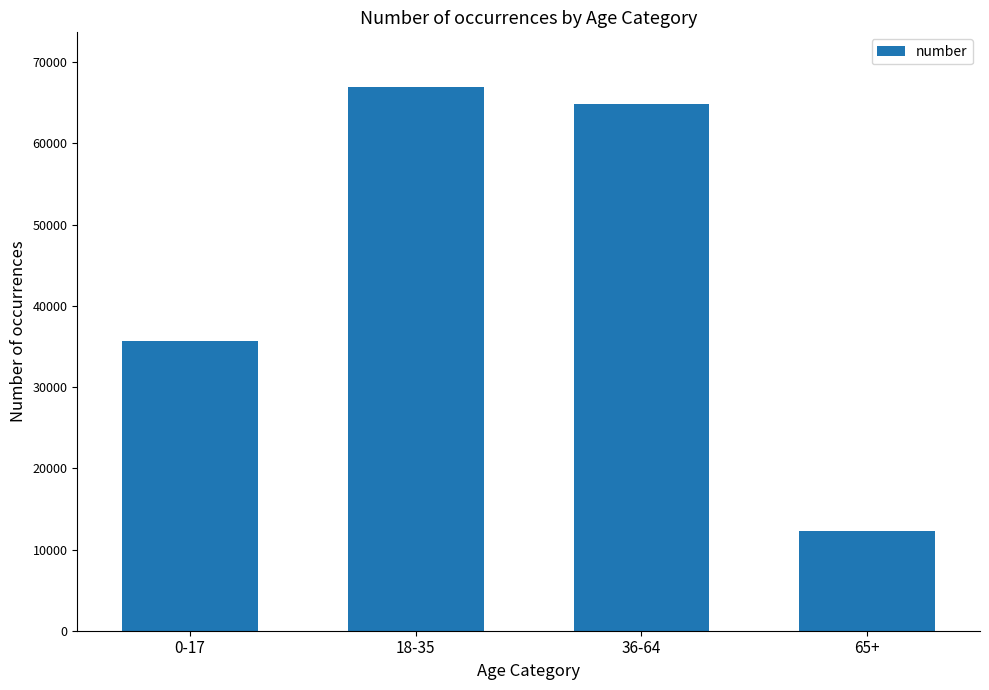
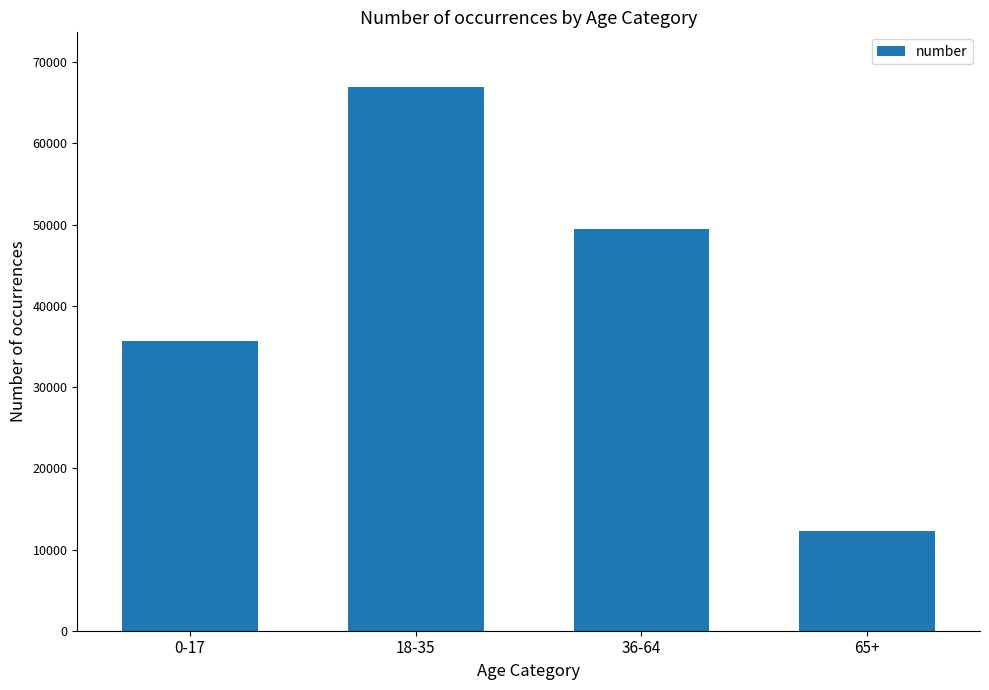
36-64: 65000 -> 50000
